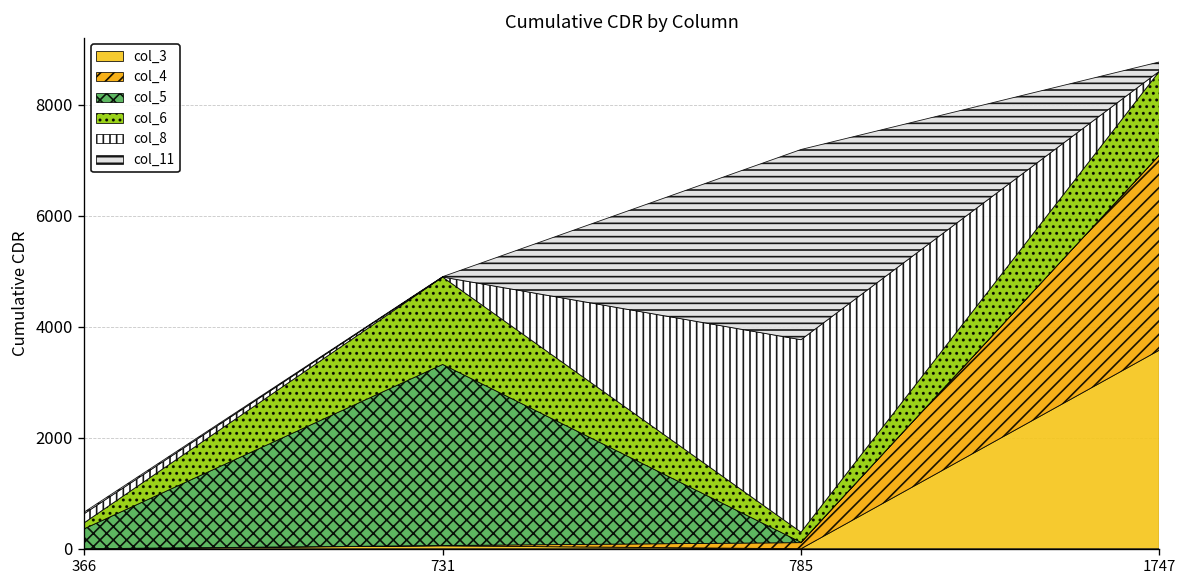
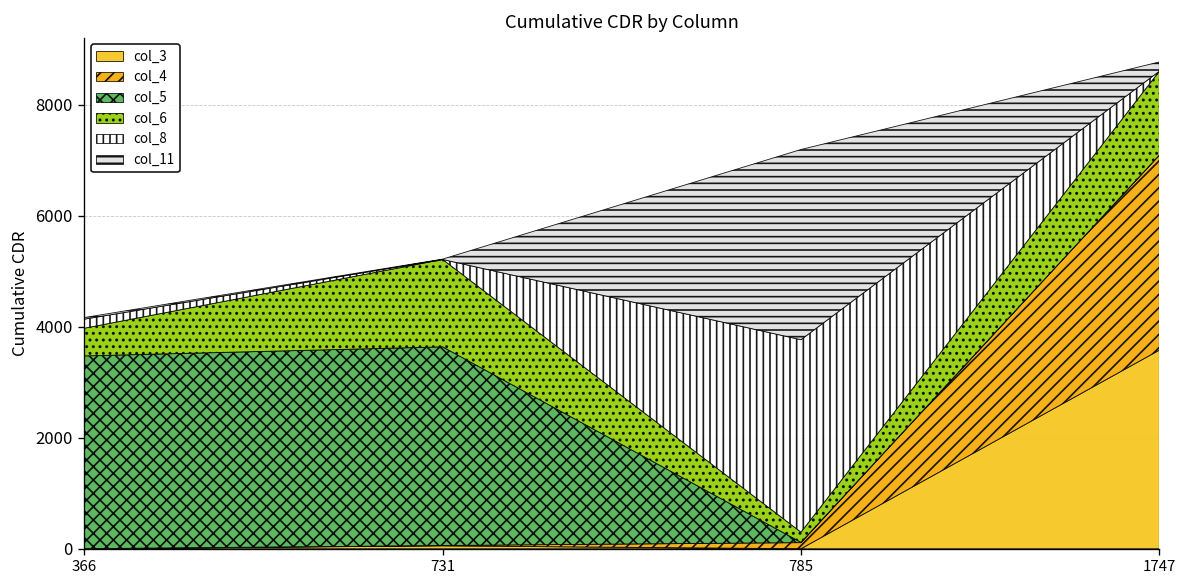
col_5, 366: 400 -> 3500
col_6, 366: 100 -> 500
col_5, 731: 3300 -> 3600
